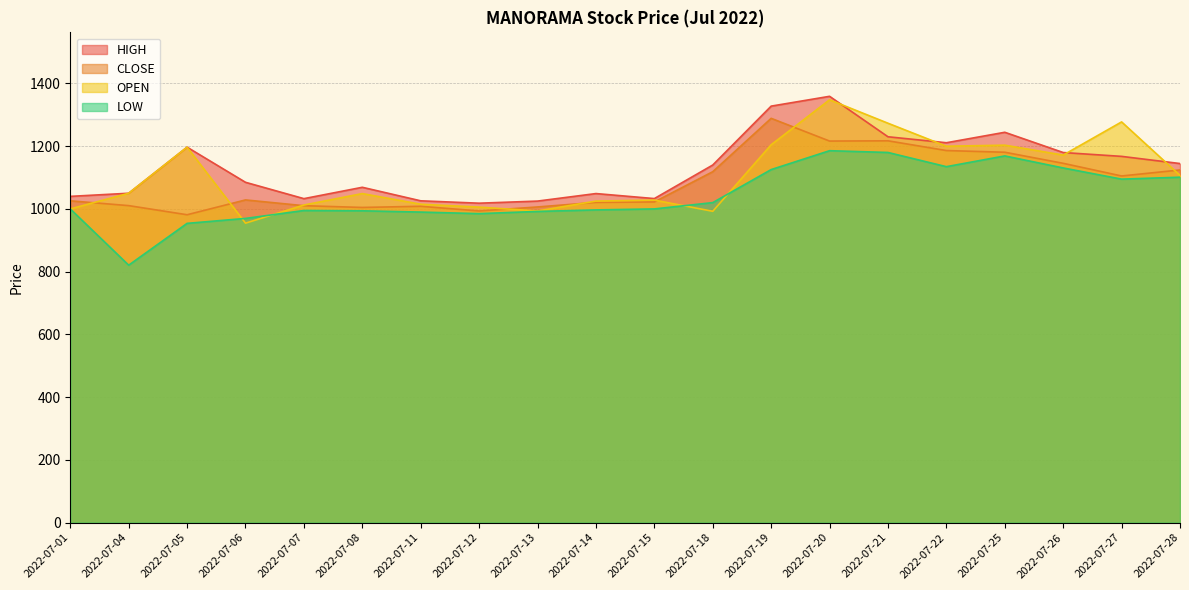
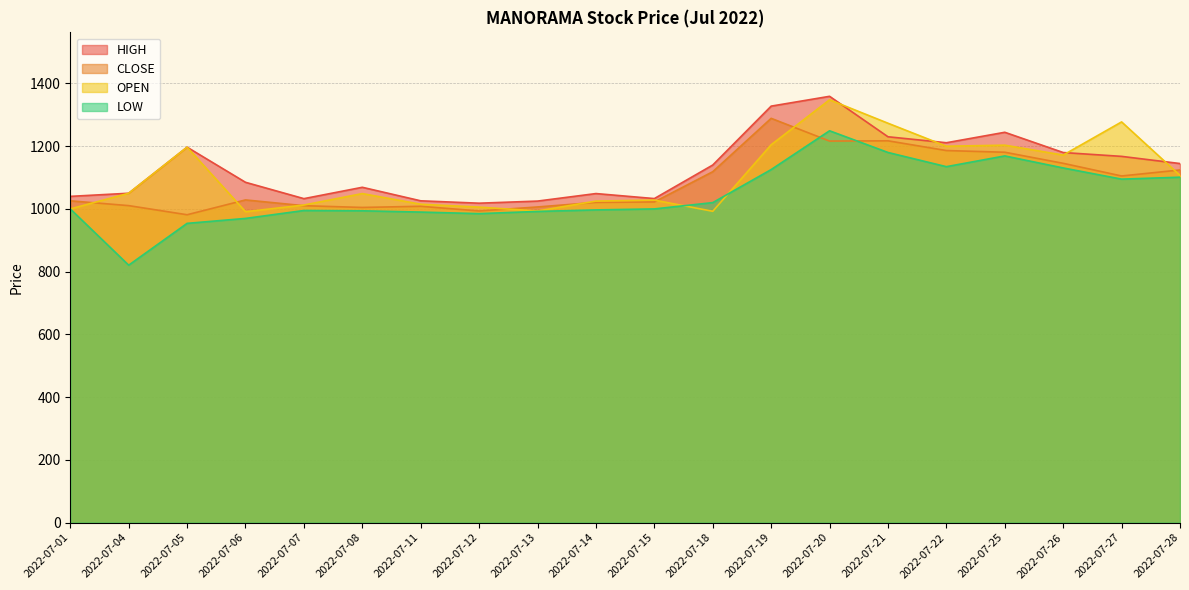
OPEN, 2022-07-06: 950 -> 990
LOW, 2022-07-20: 1190 -> 1250
